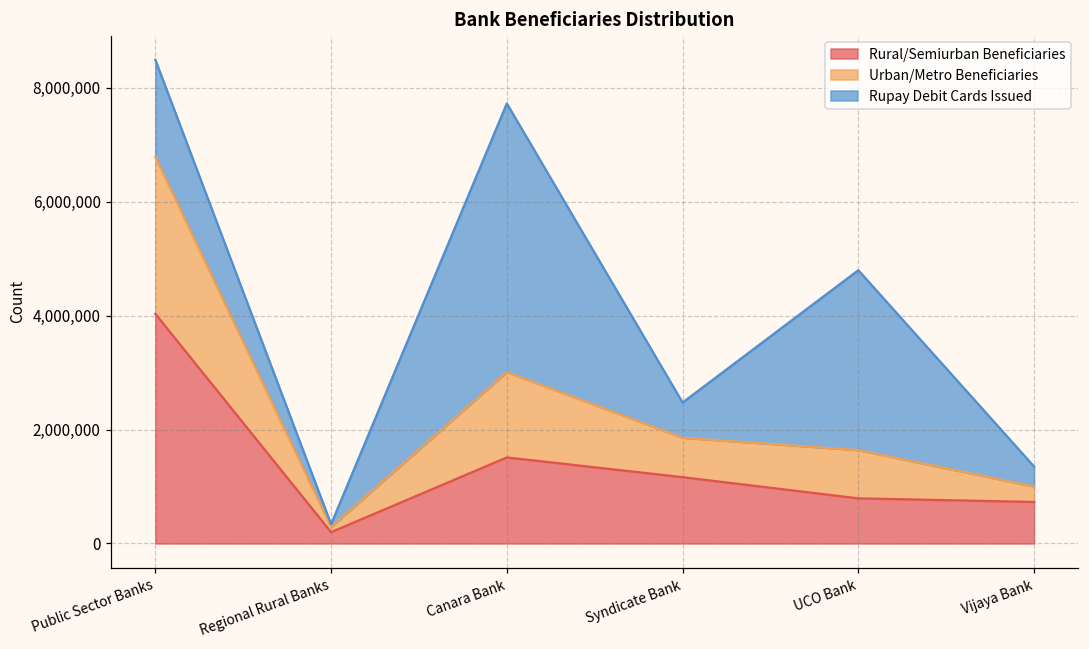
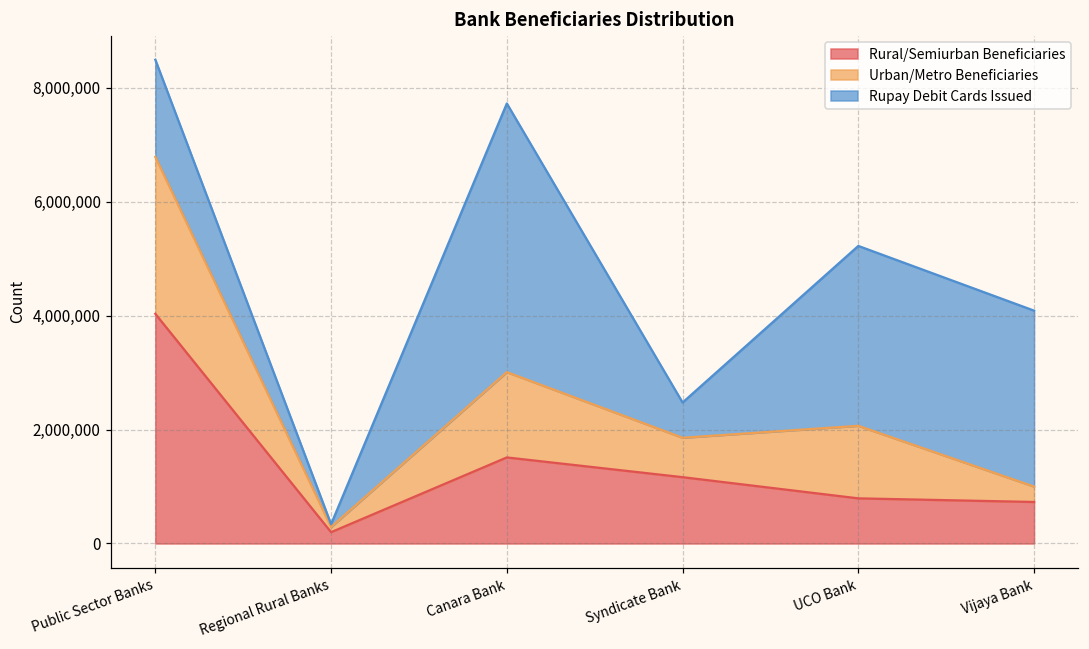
Urban/Metro Beneficiaries, UCO Bank: 800,000 -> 1,300,000
Rupay Debit Cards Issued, Vijaya Bank: 400,000 -> 3,100,000
